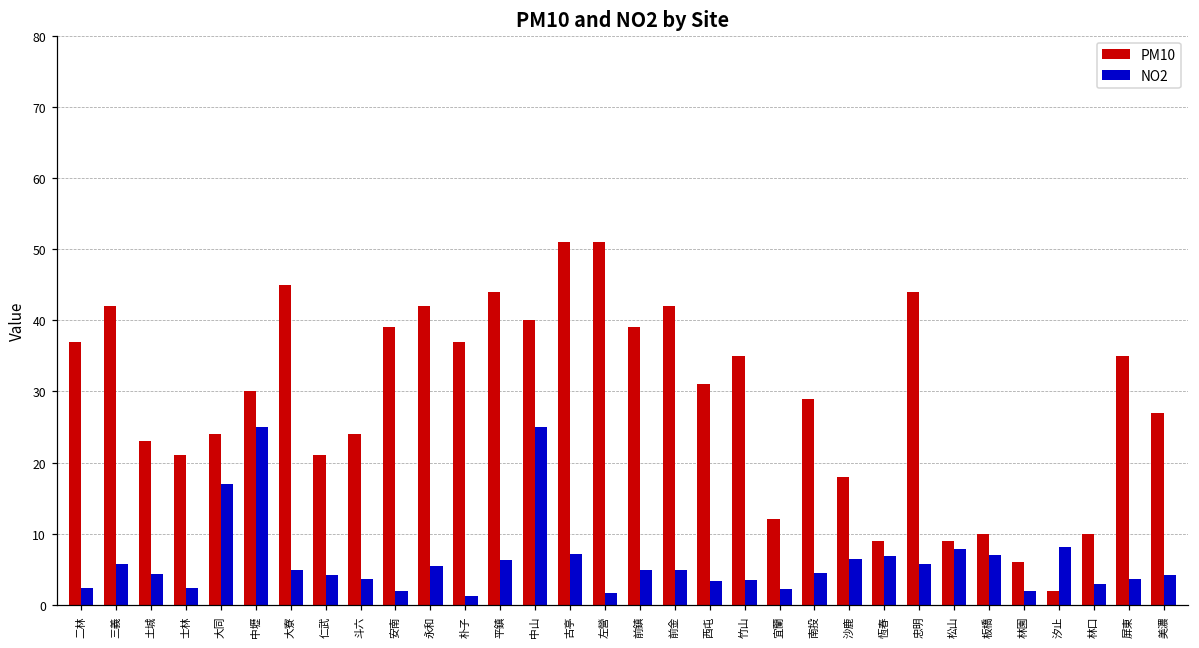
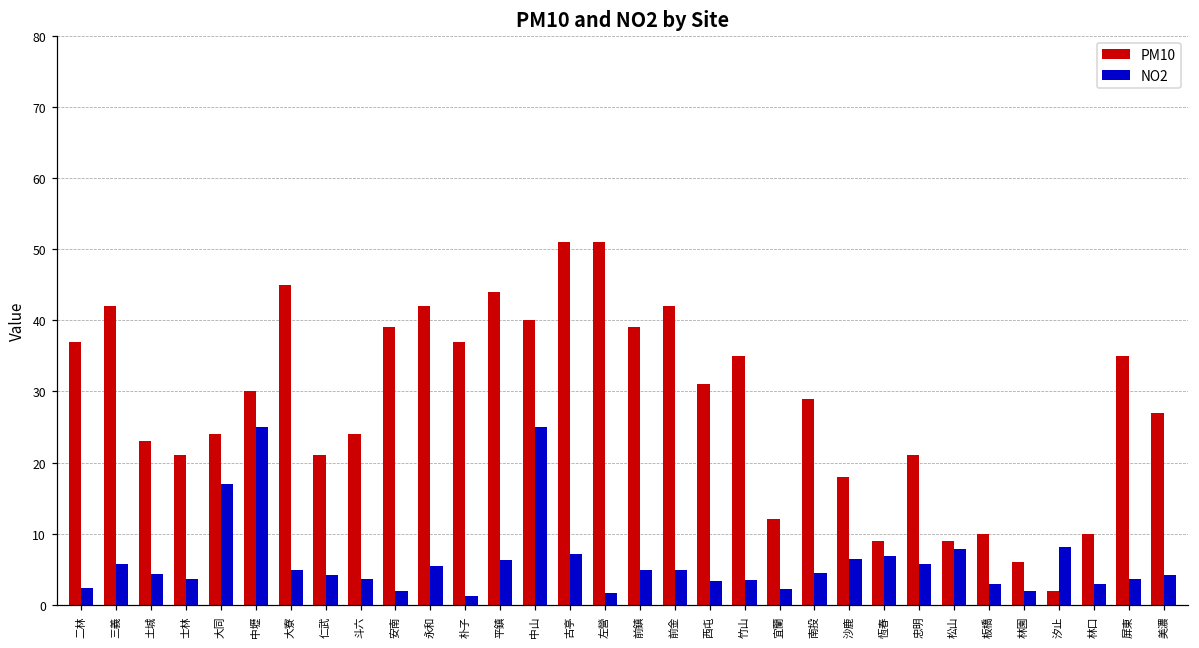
NO2, 士林: 2 -> 4
PM10, 忠明: 44 -> 21
NO2, 板橋: 7 -> 3
